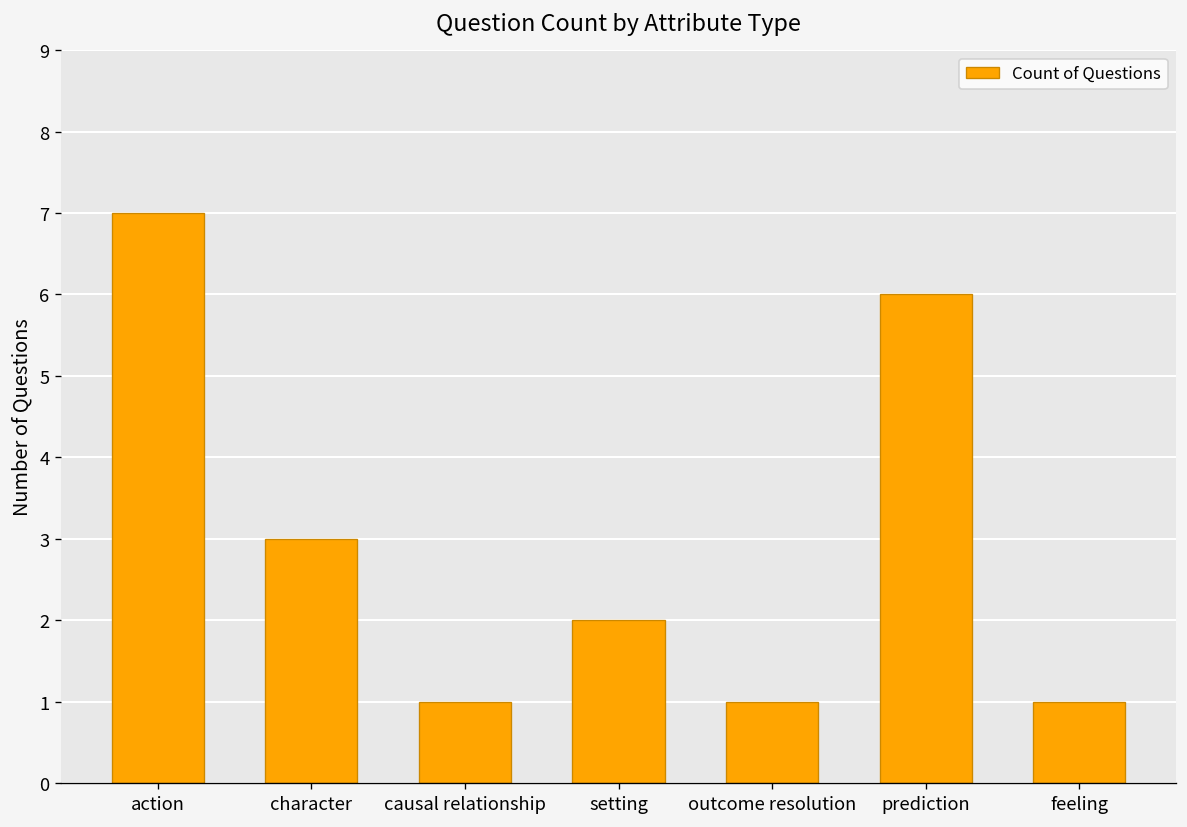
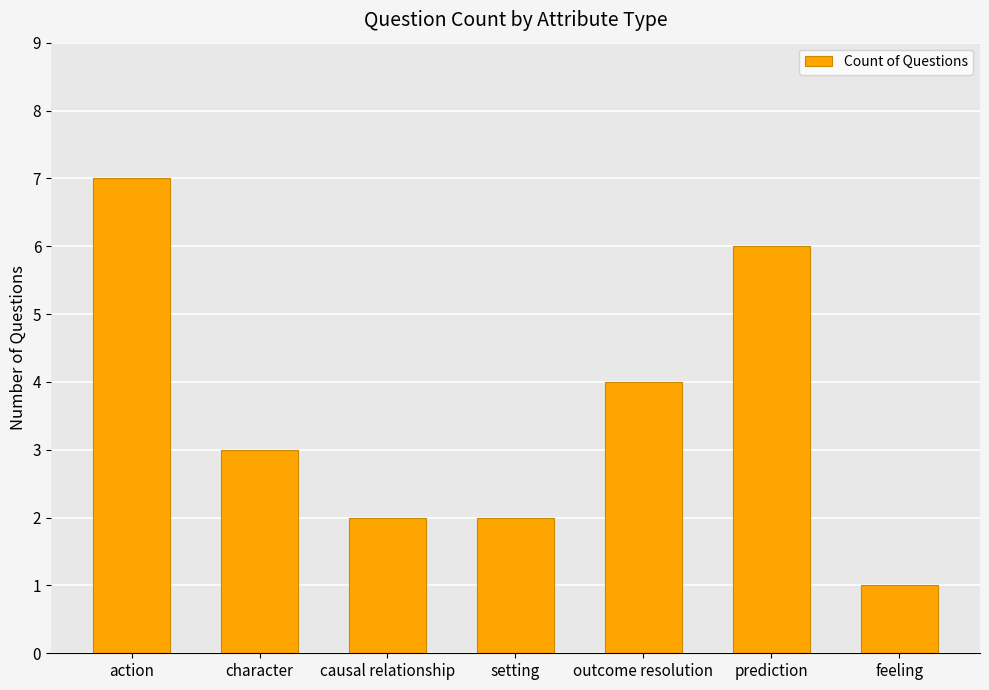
causal relationship: 1 -> 2
outcome resolution: 1 -> 4
